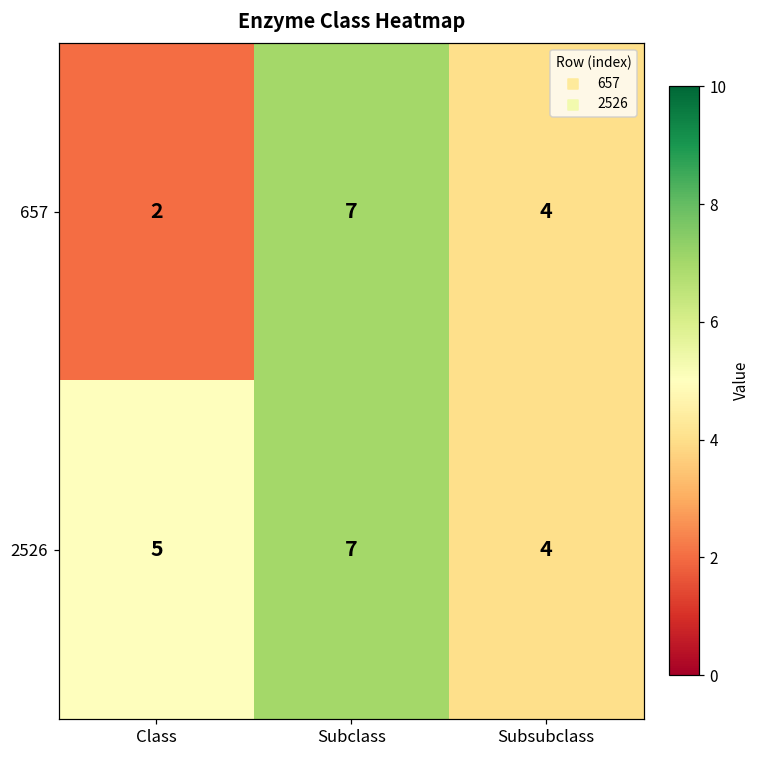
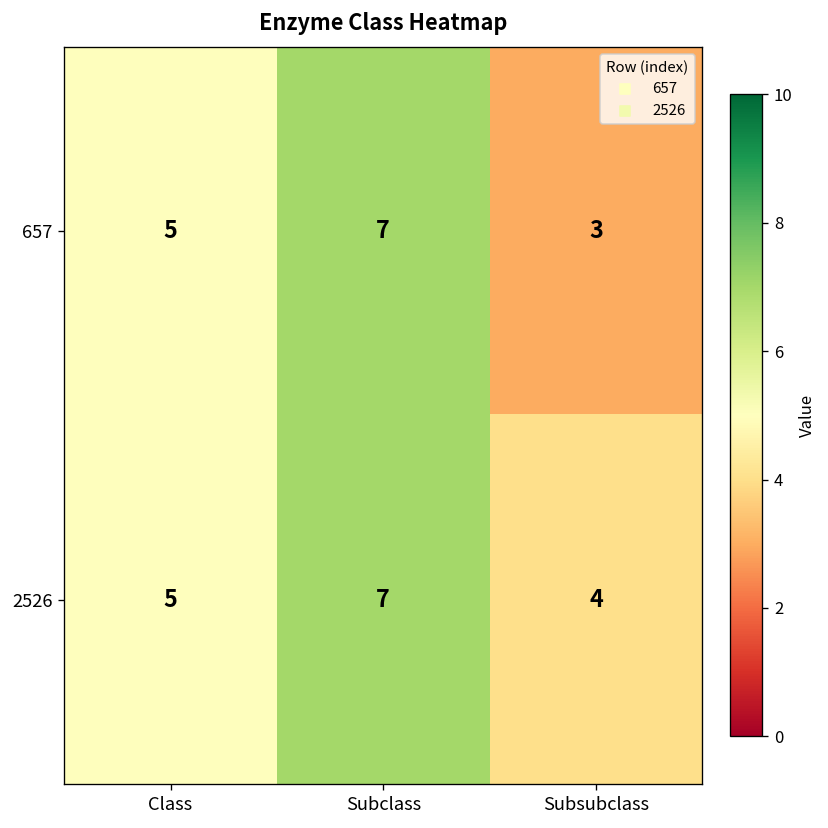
657, Class: 2 -> 5
657, Subsubclass: 4 -> 3
